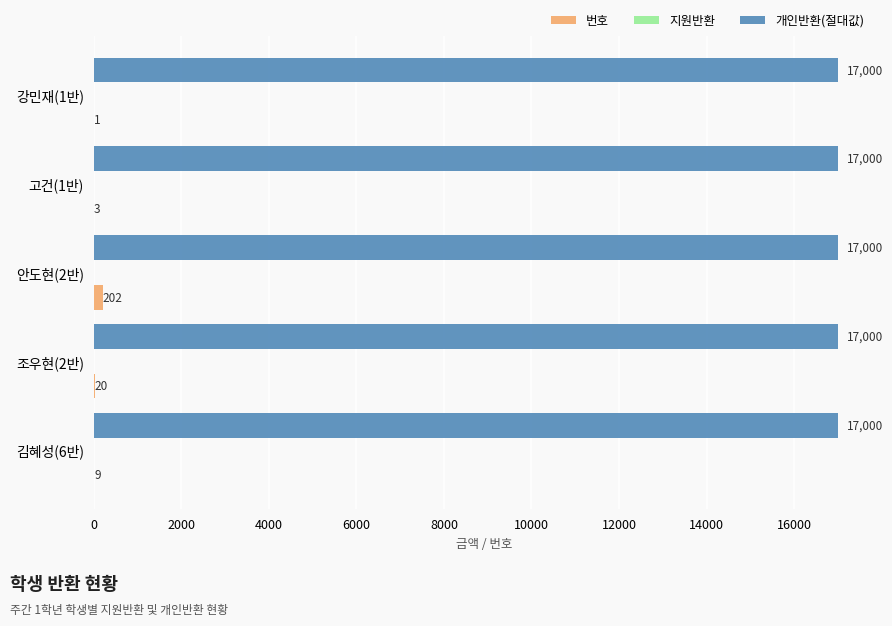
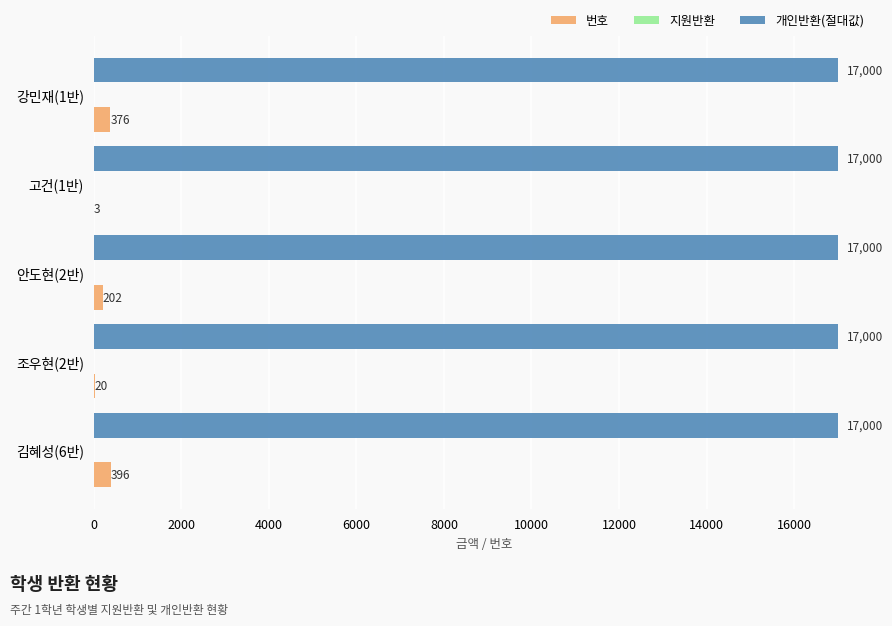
번호, 강민재(1반): 1 -> 376
번호, 김혜성(6반): 9 -> 396
